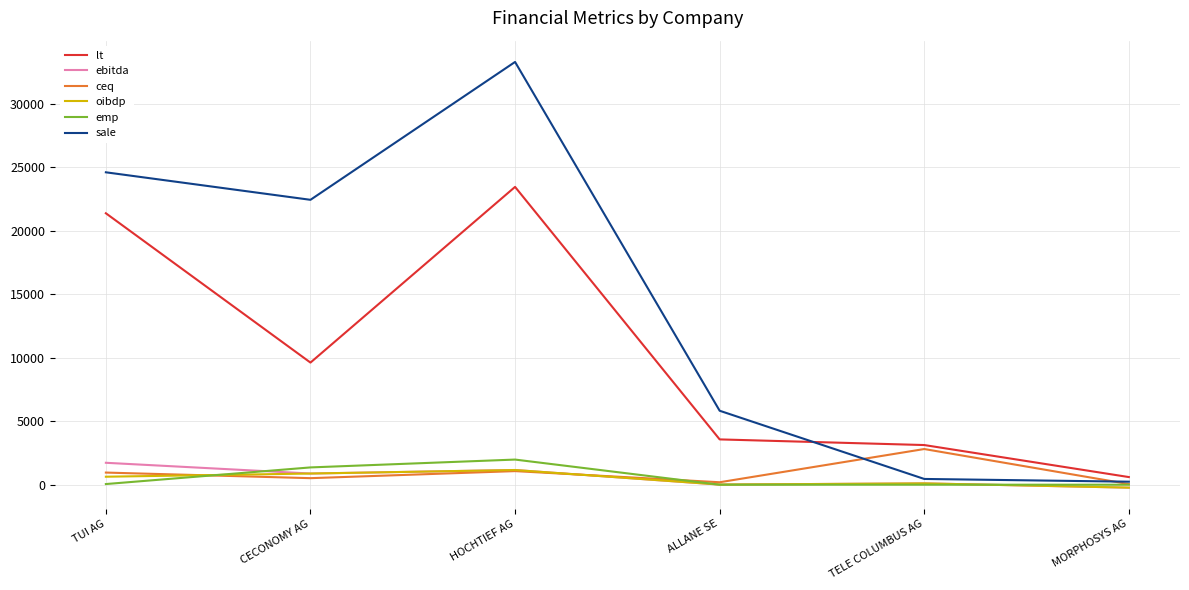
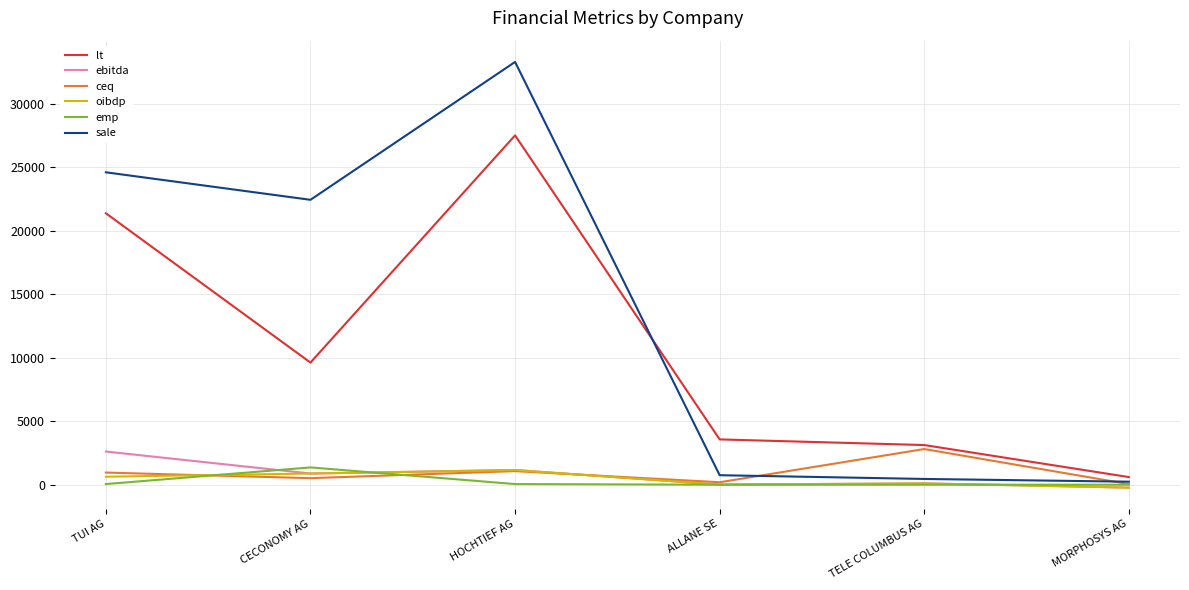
ebitda, TUI AG: 1700 -> 2600
lt, HOCHTIEF AG: 23500 -> 27500
emp, HOCHTIEF AG: 2000 -> 100
sale, ALLANE SE: 5800 -> 700
